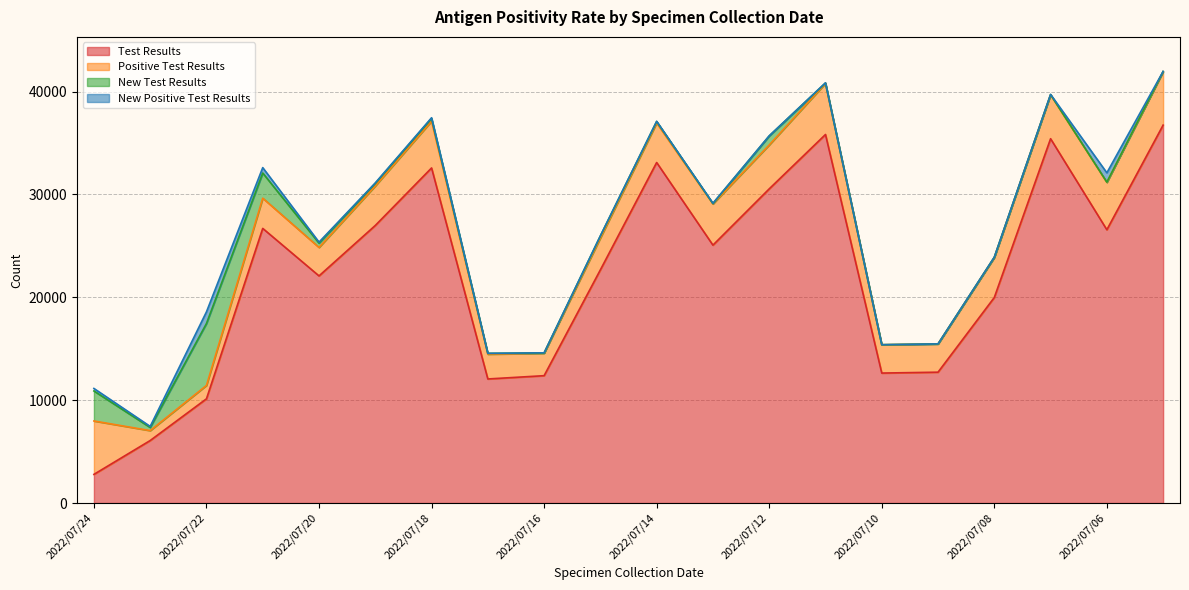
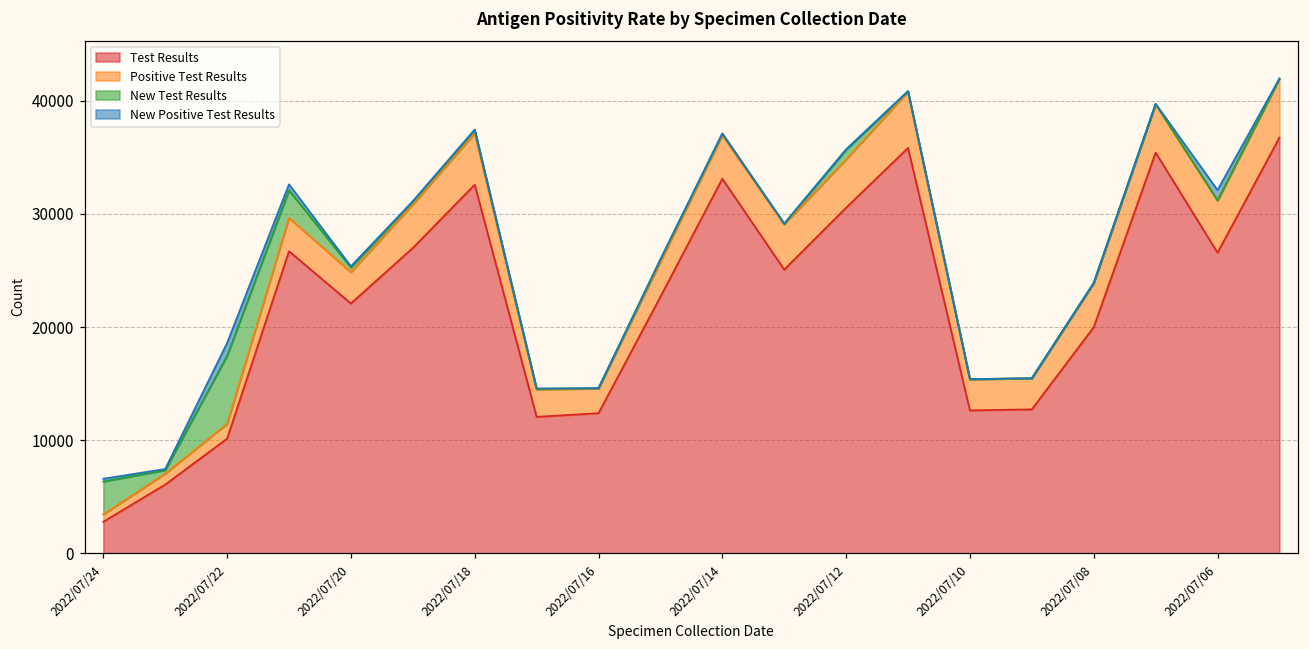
Positive Test Results, 2022/07/24: 5200 -> 600
